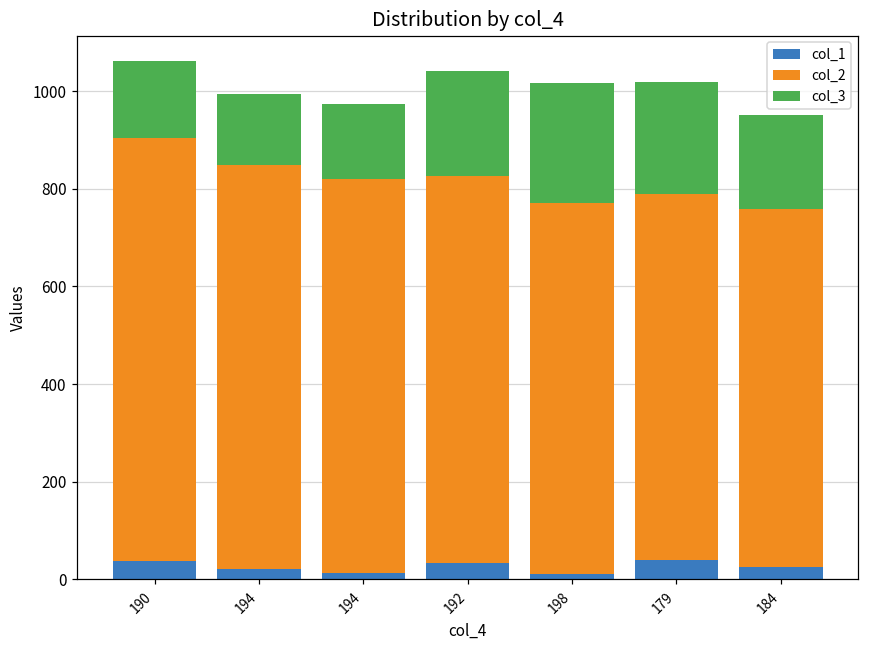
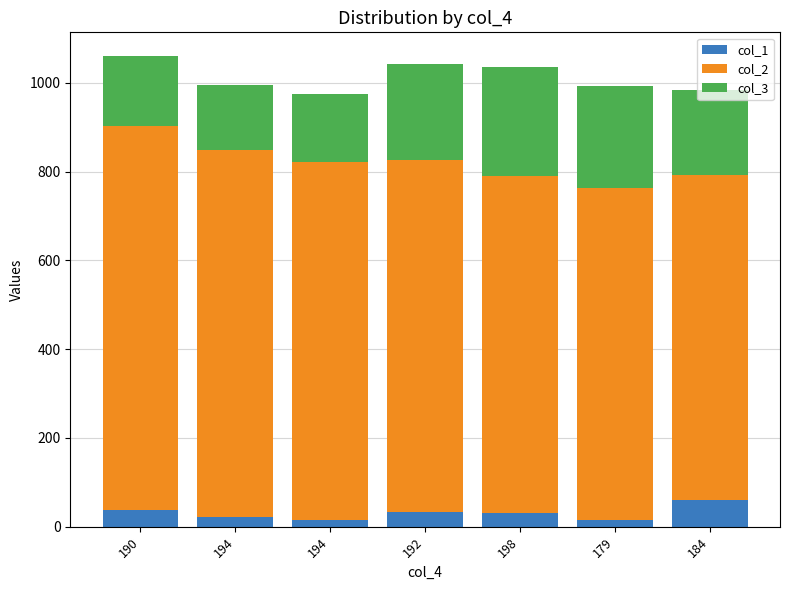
col_1, 198: 10 -> 30
col_1, 179: 40 -> 20
col_1, 184: 30 -> 60
